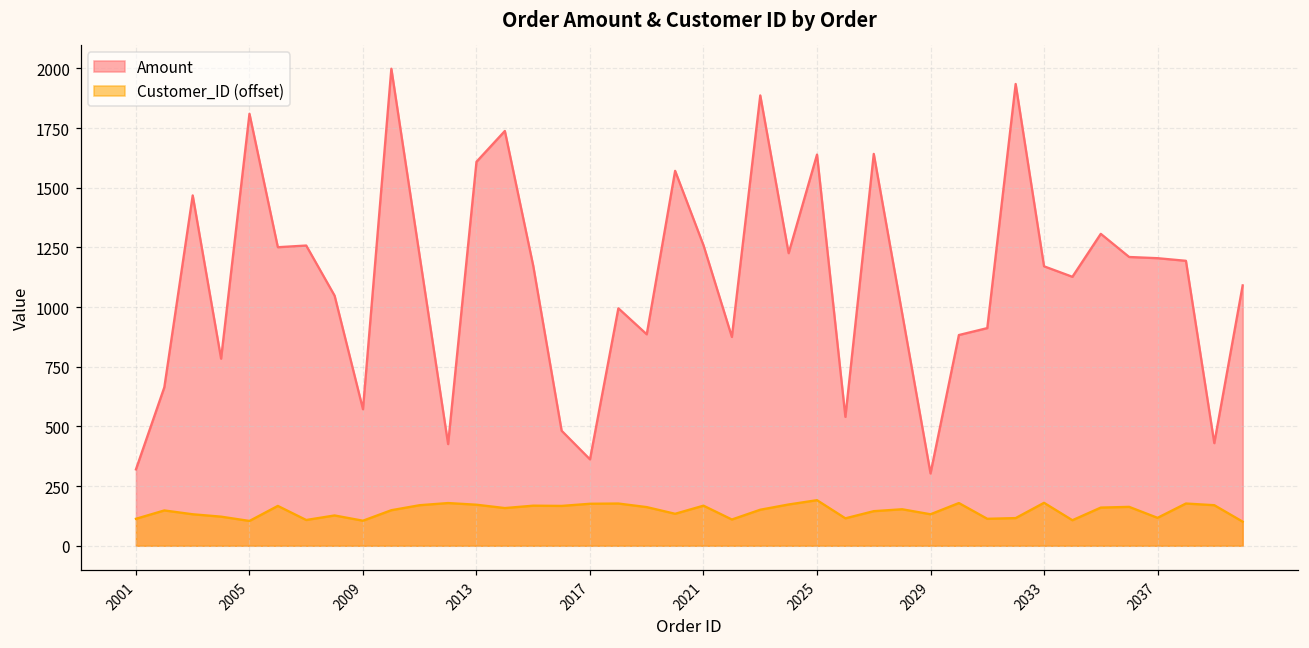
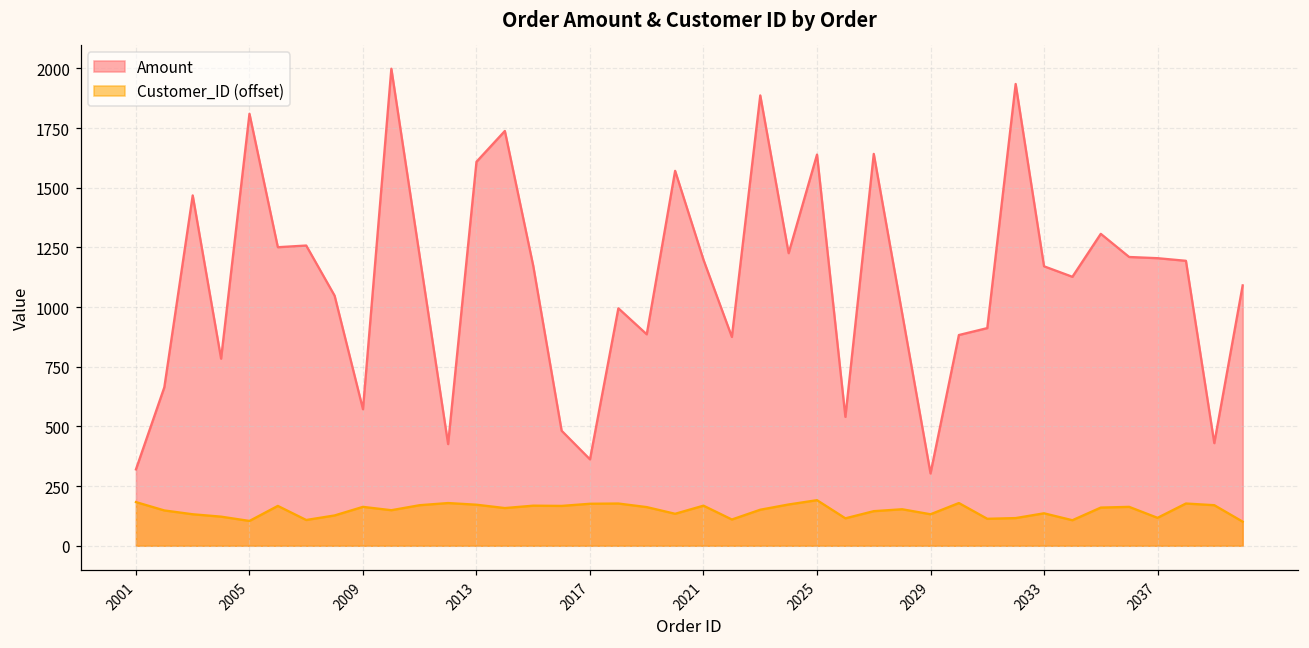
Customer_ID (offset), 2001: 110 -> 180
Customer_ID (offset), 2009: 110 -> 160
Amount, 2021: 1260 -> 1200
Customer_ID (offset), 2033: 180 -> 140
